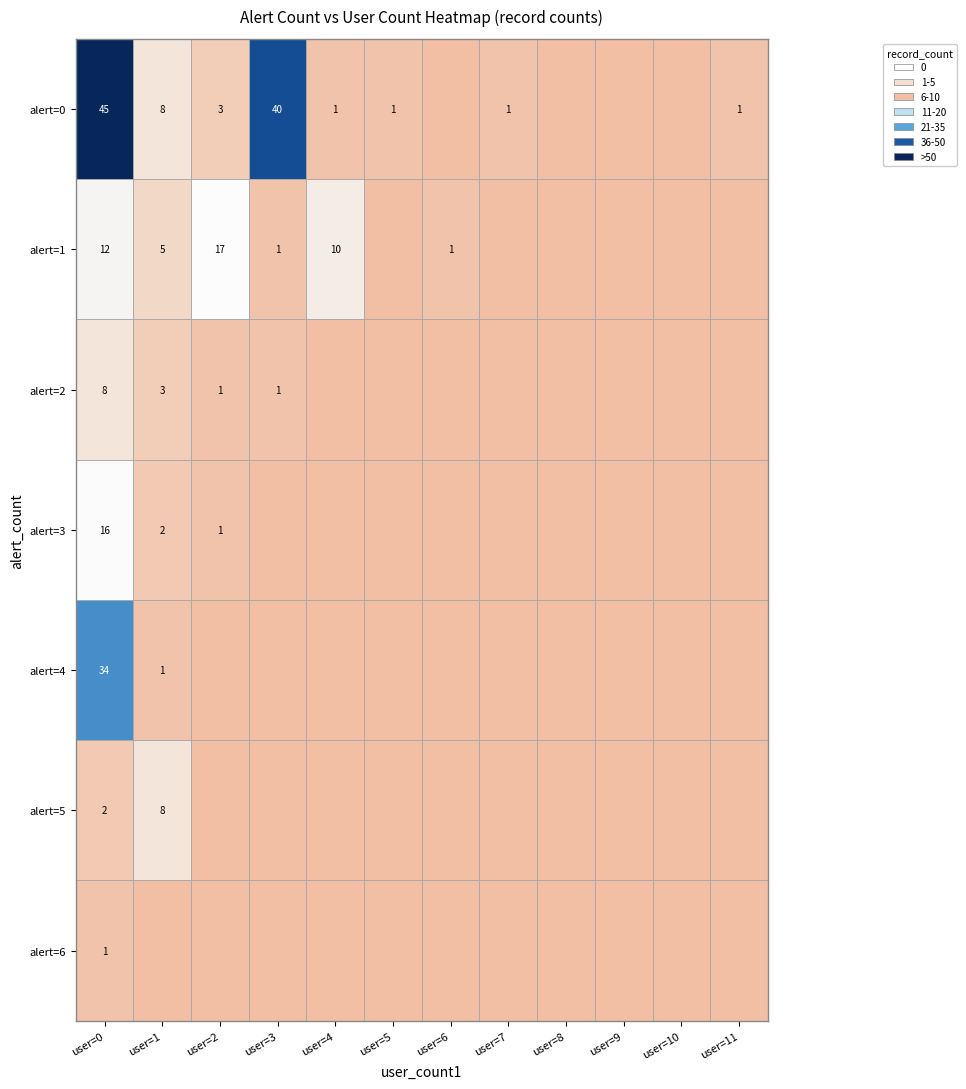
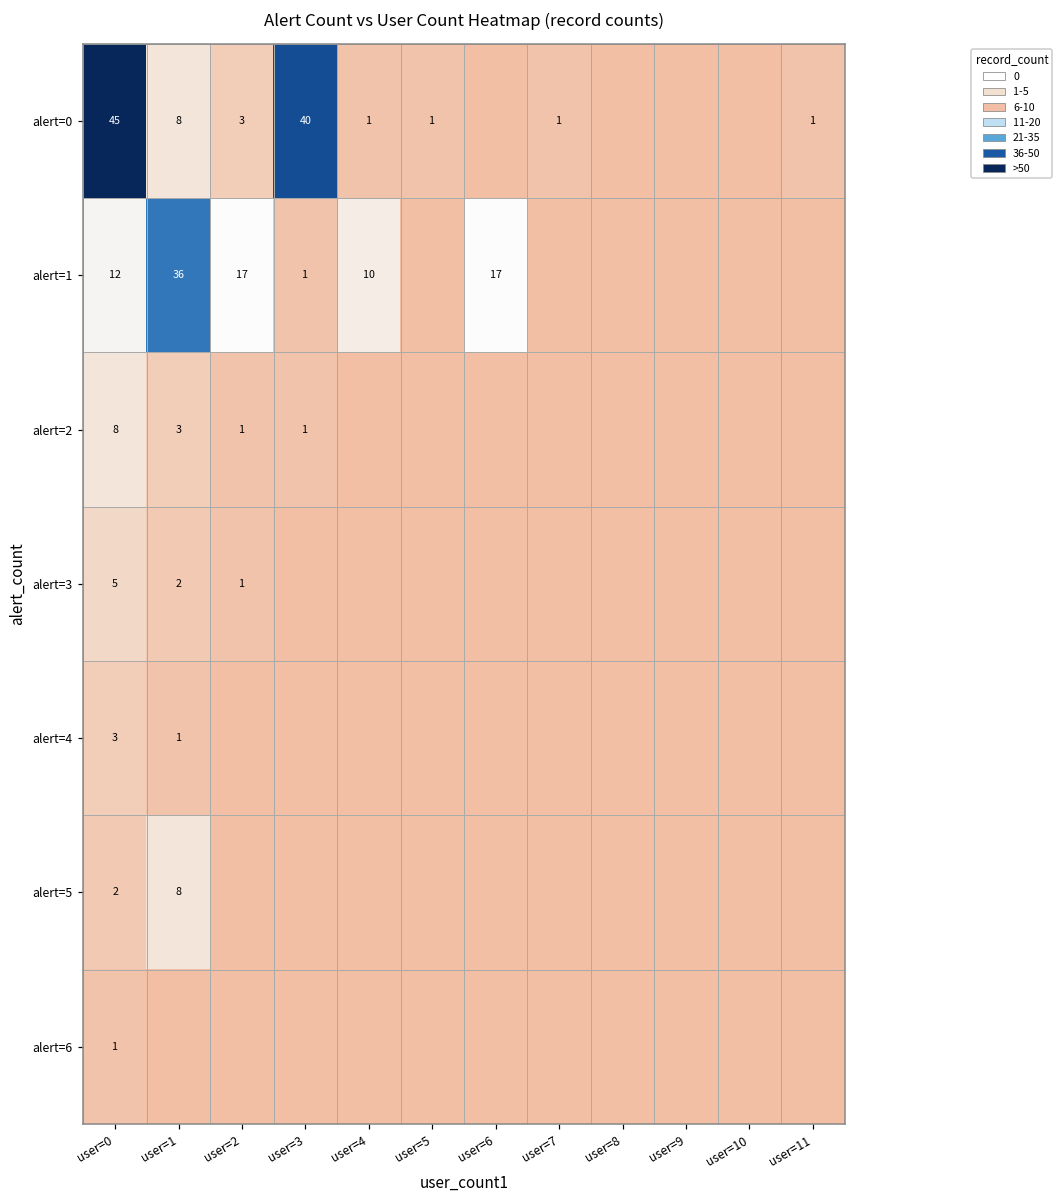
alert=1, user=1: 5 -> 36
alert=1, user=6: 1 -> 17
alert=3, user=0: 16 -> 5
alert=4, user=0: 34 -> 3
